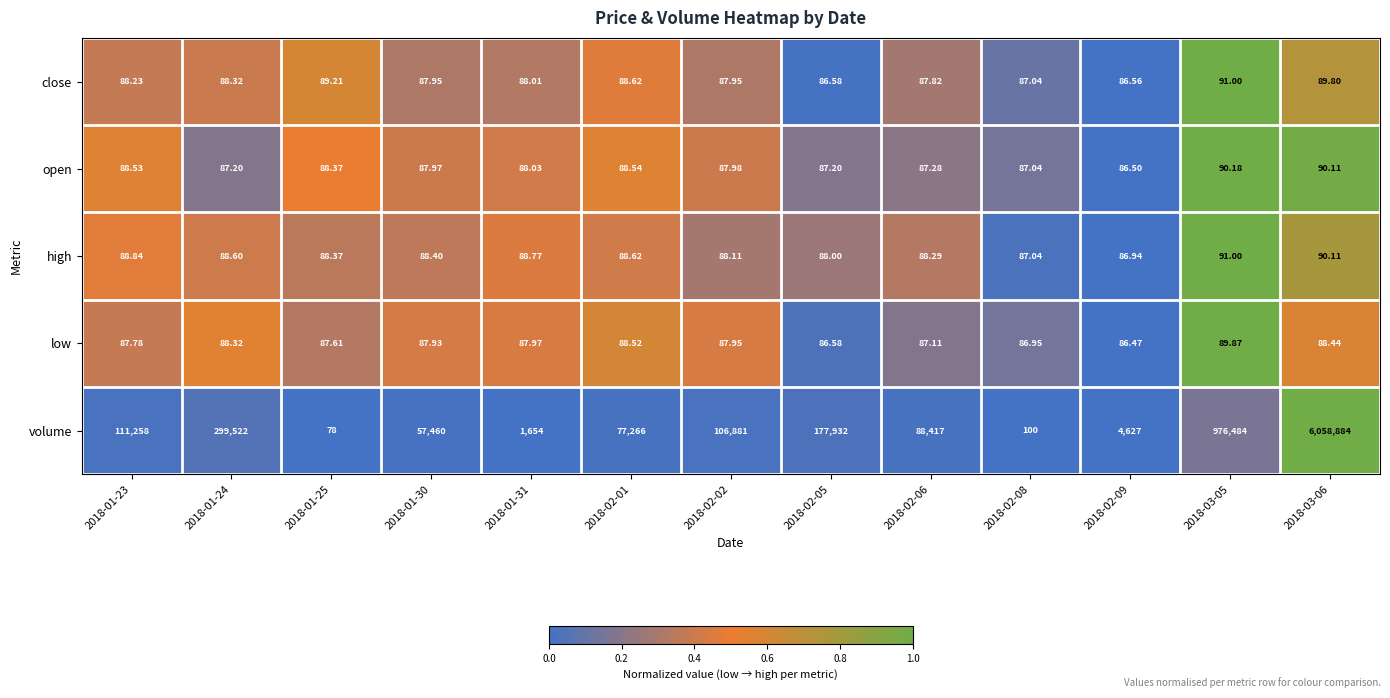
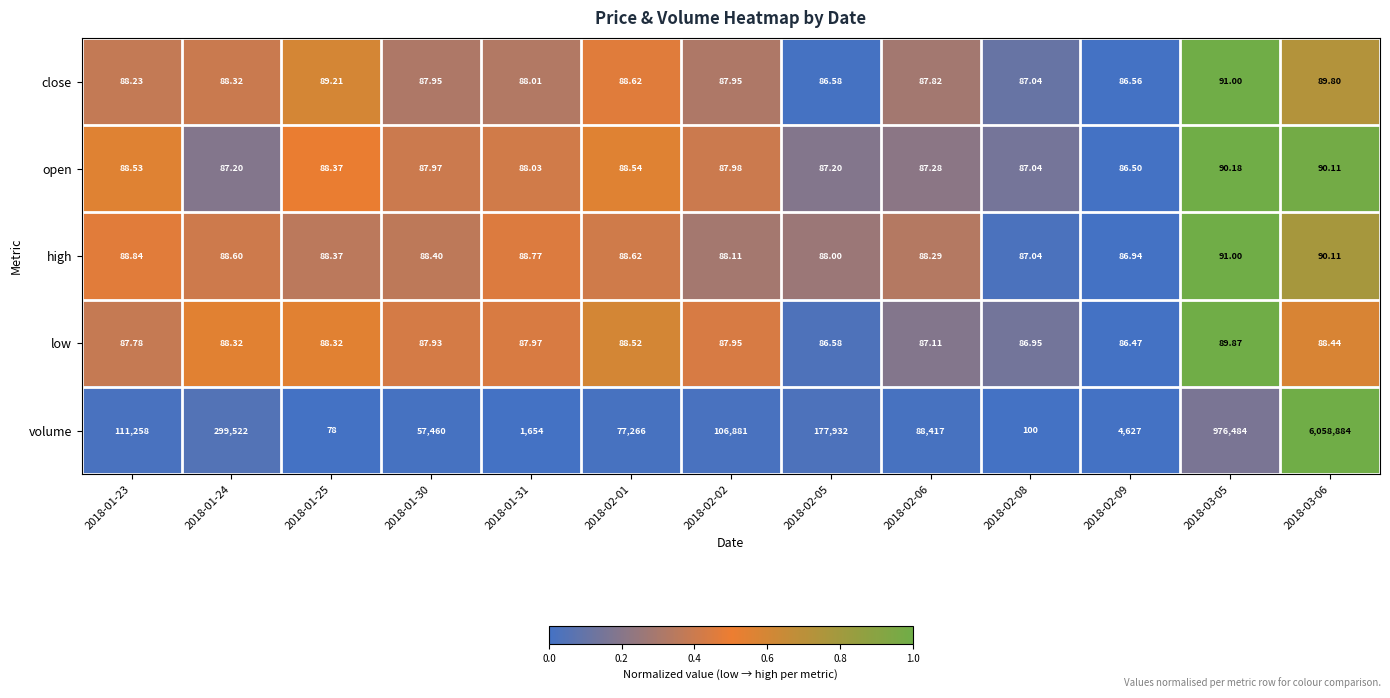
low, 2018-01-25: 87.61 -> 88.32
